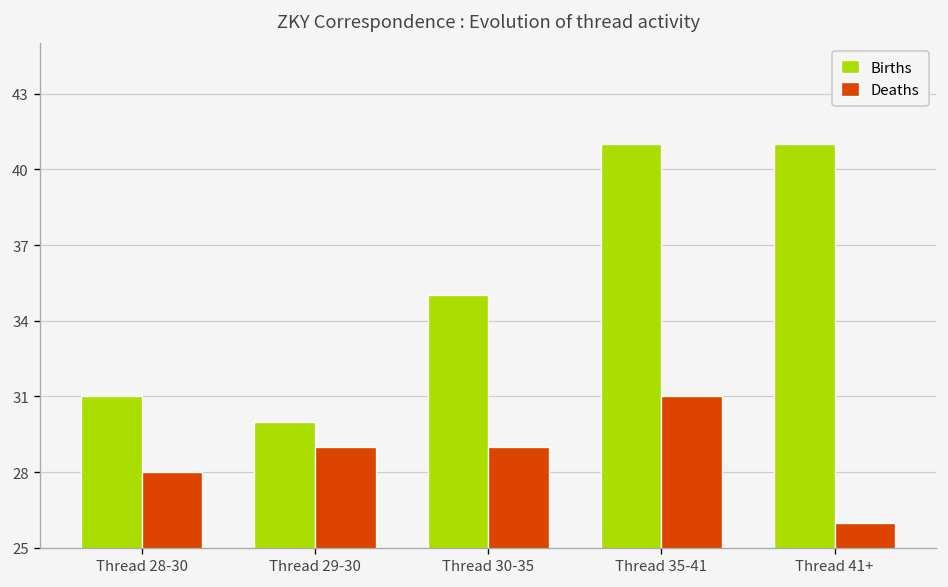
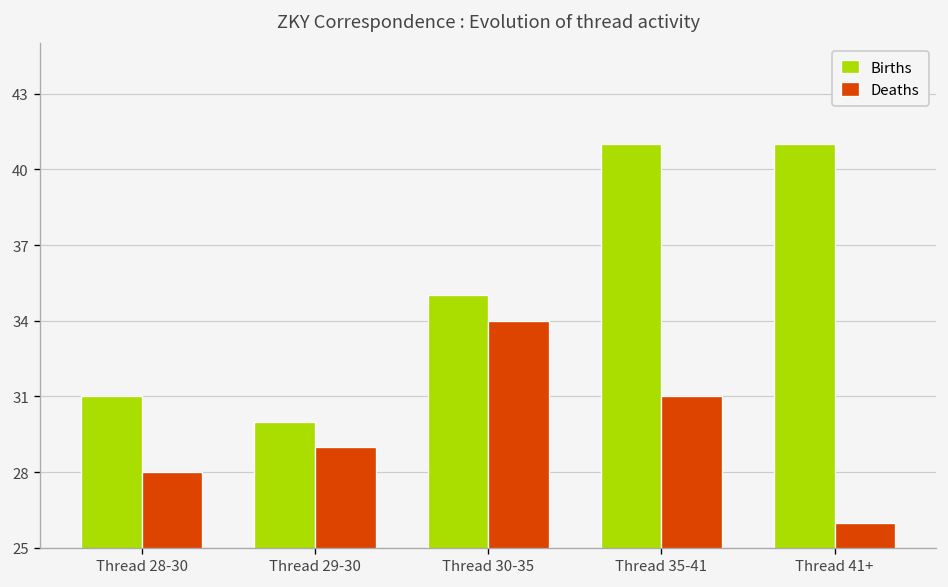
Deaths, Thread 30-35: 29 -> 34
